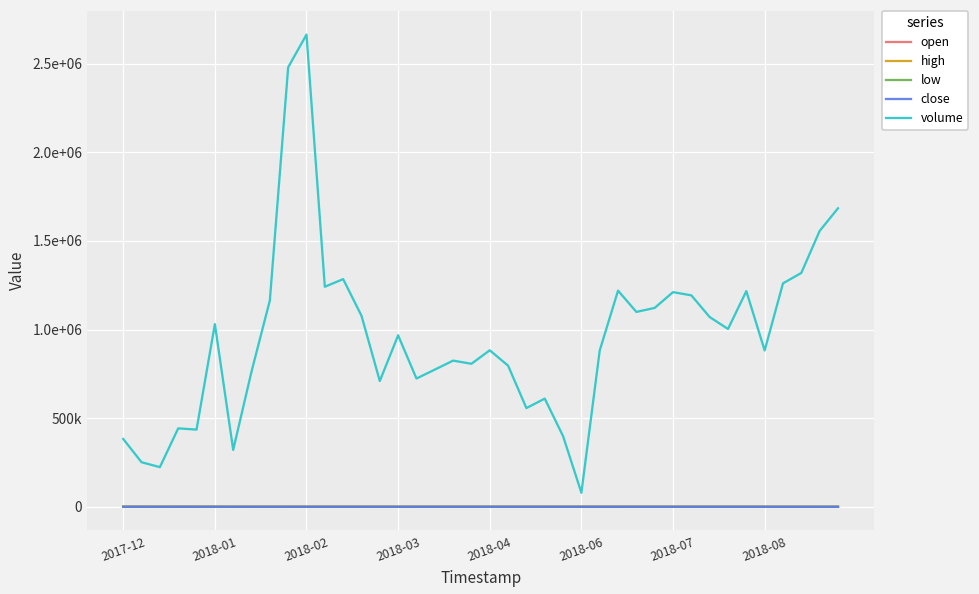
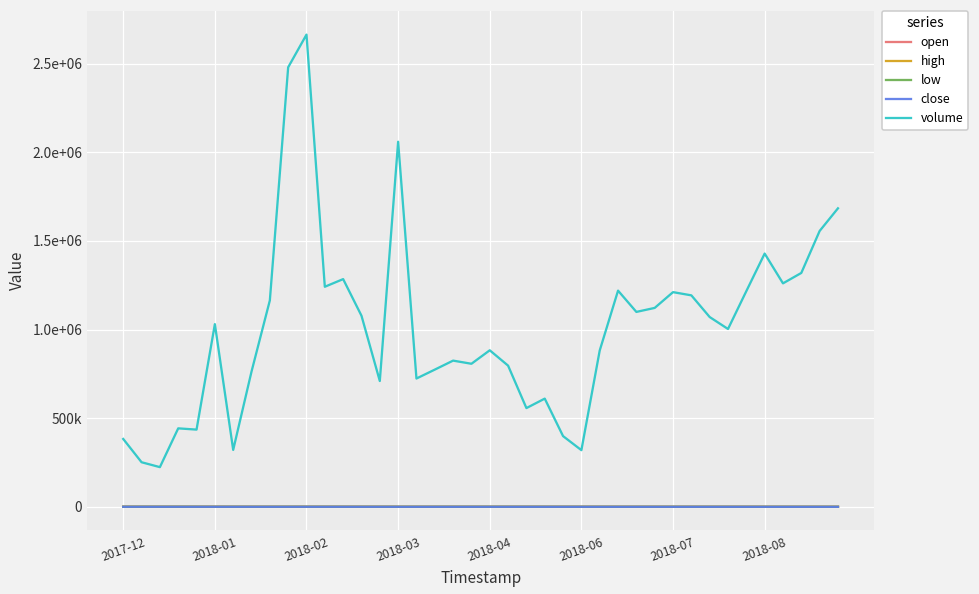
volume, 2018-03: 970000 -> 2060000
volume, 2018-06: 80000 -> 320000
volume, 2018-08: 880000 -> 1430000
